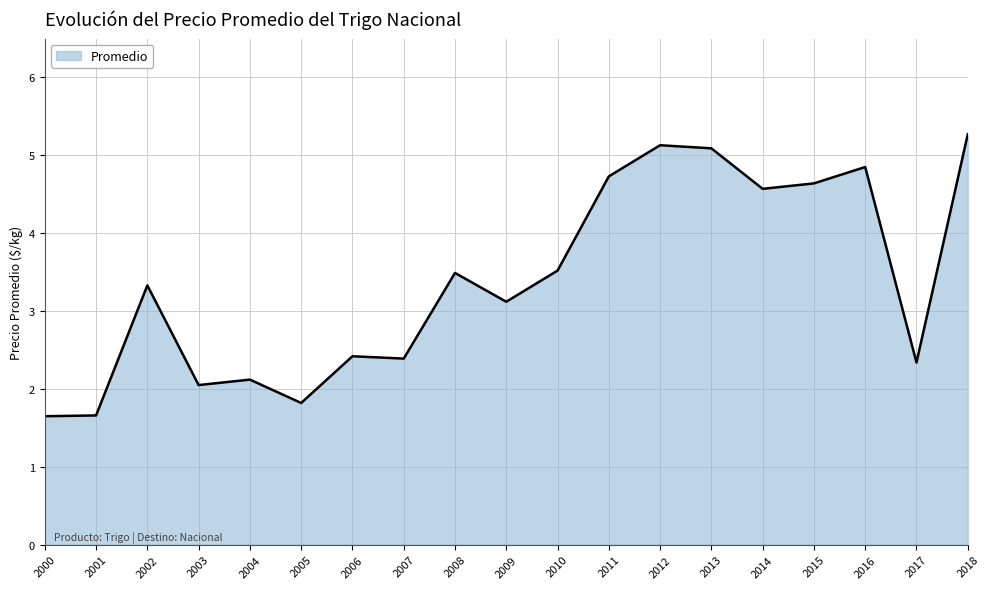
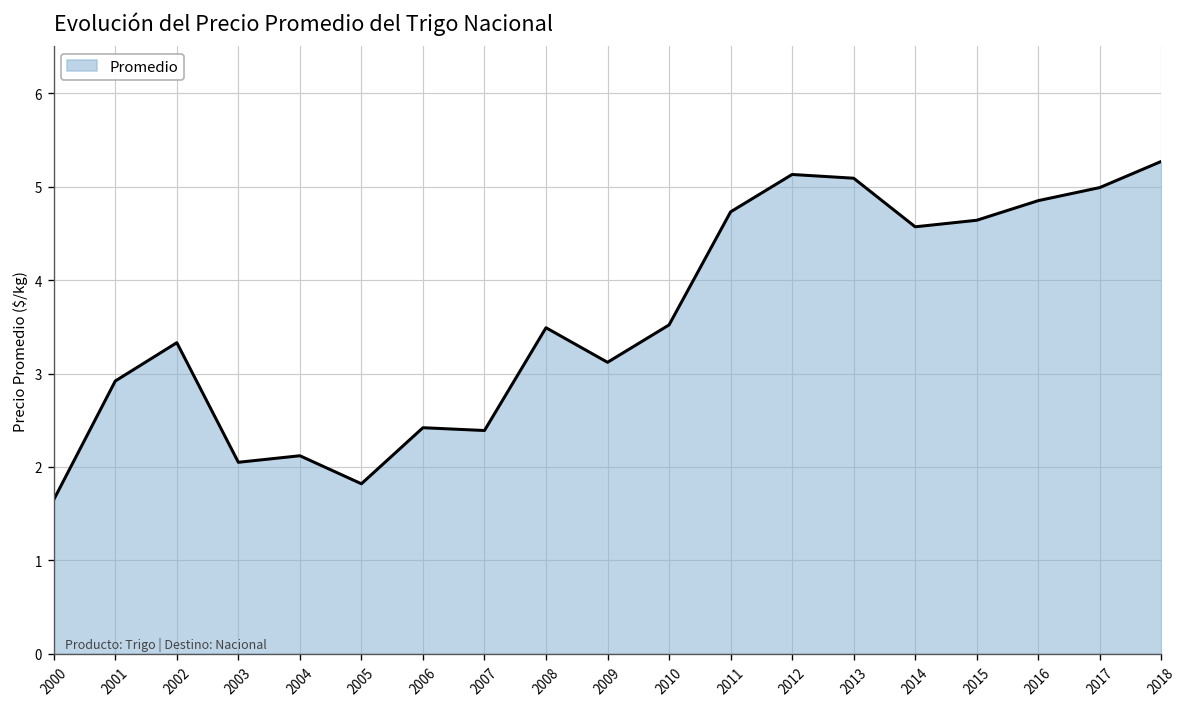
2001: 1.7 -> 2.9
2017: 2.3 -> 5.0
